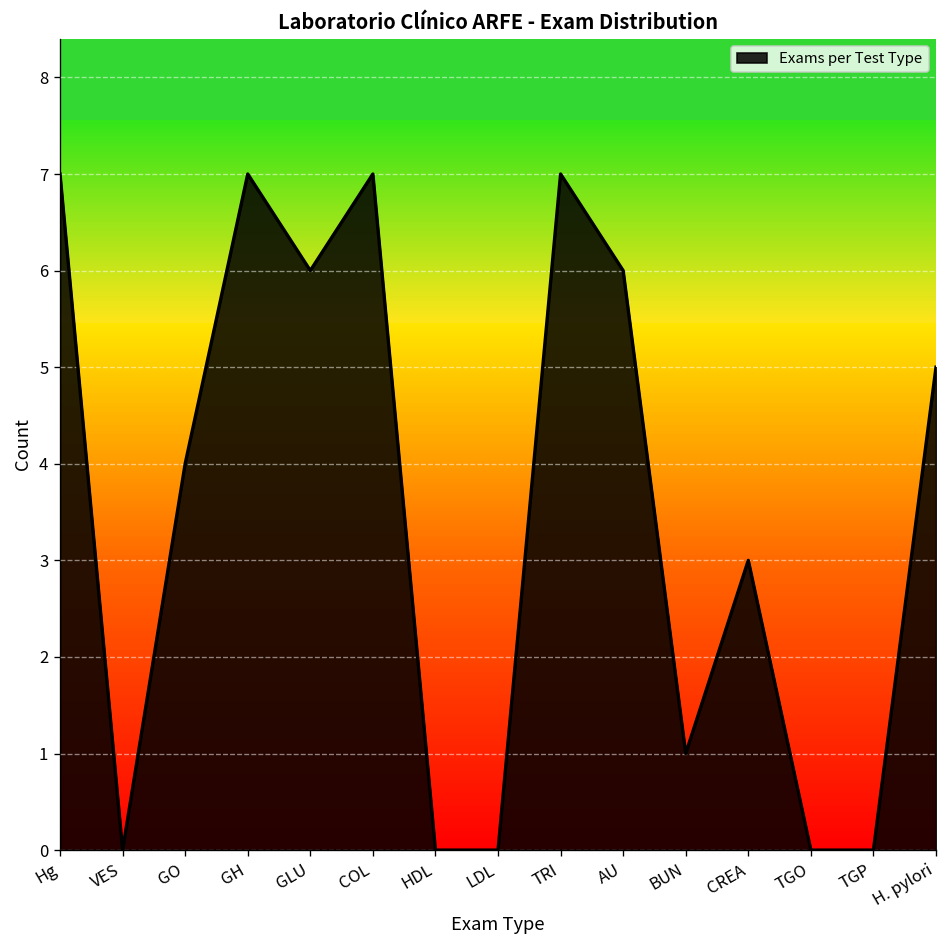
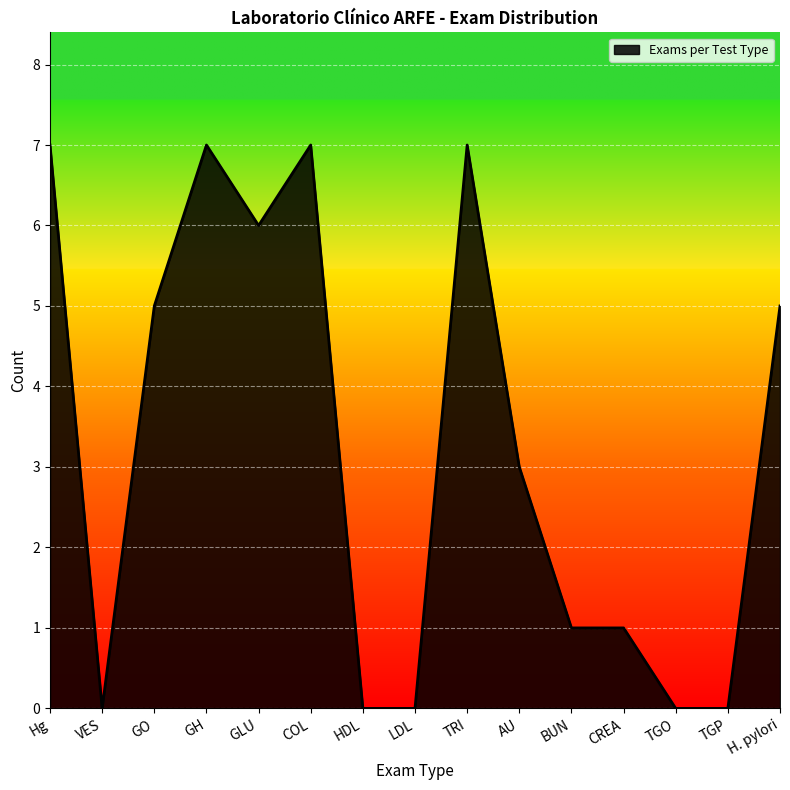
GO: 4 -> 5
AU: 6 -> 3
CREA: 3 -> 1
